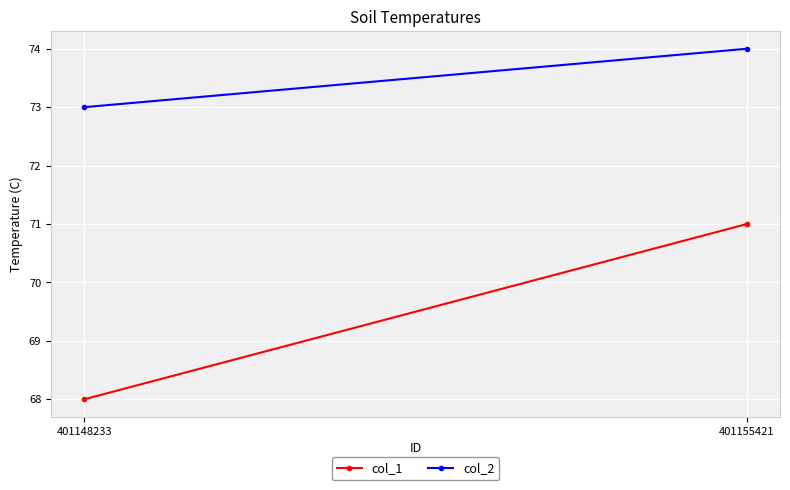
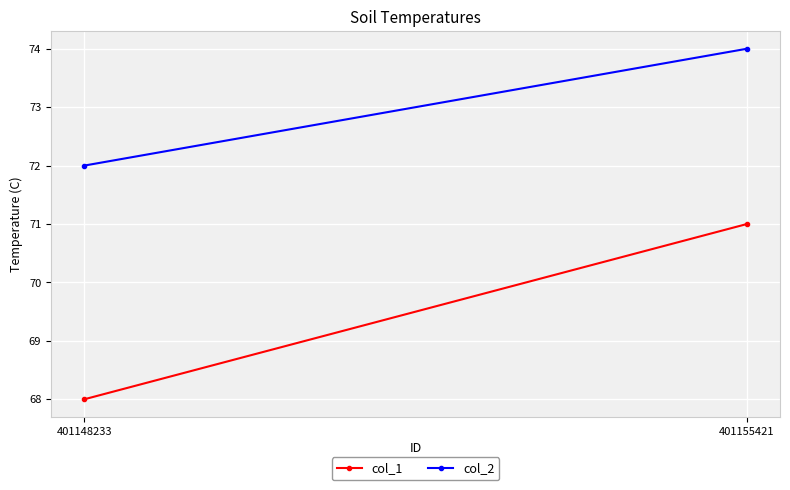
col_2, 401148233: 73 -> 72
